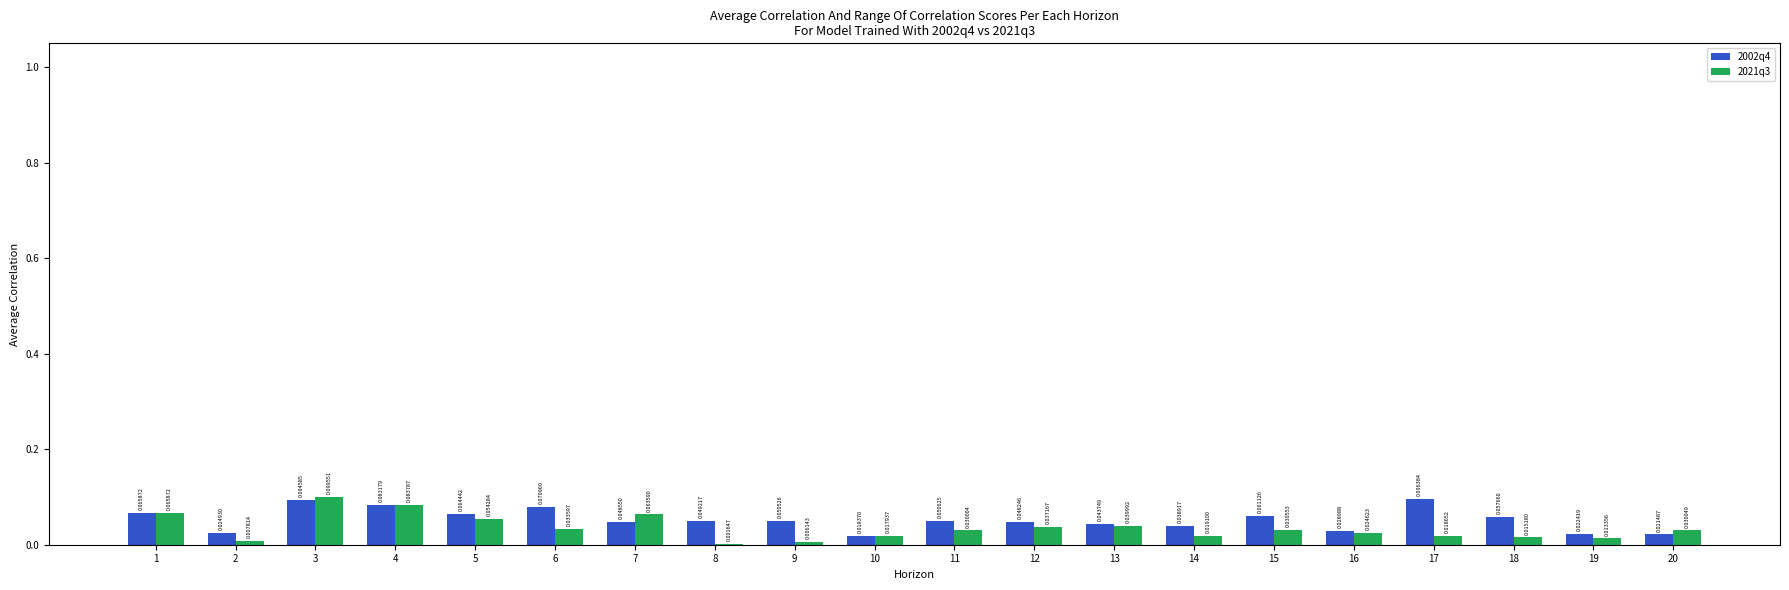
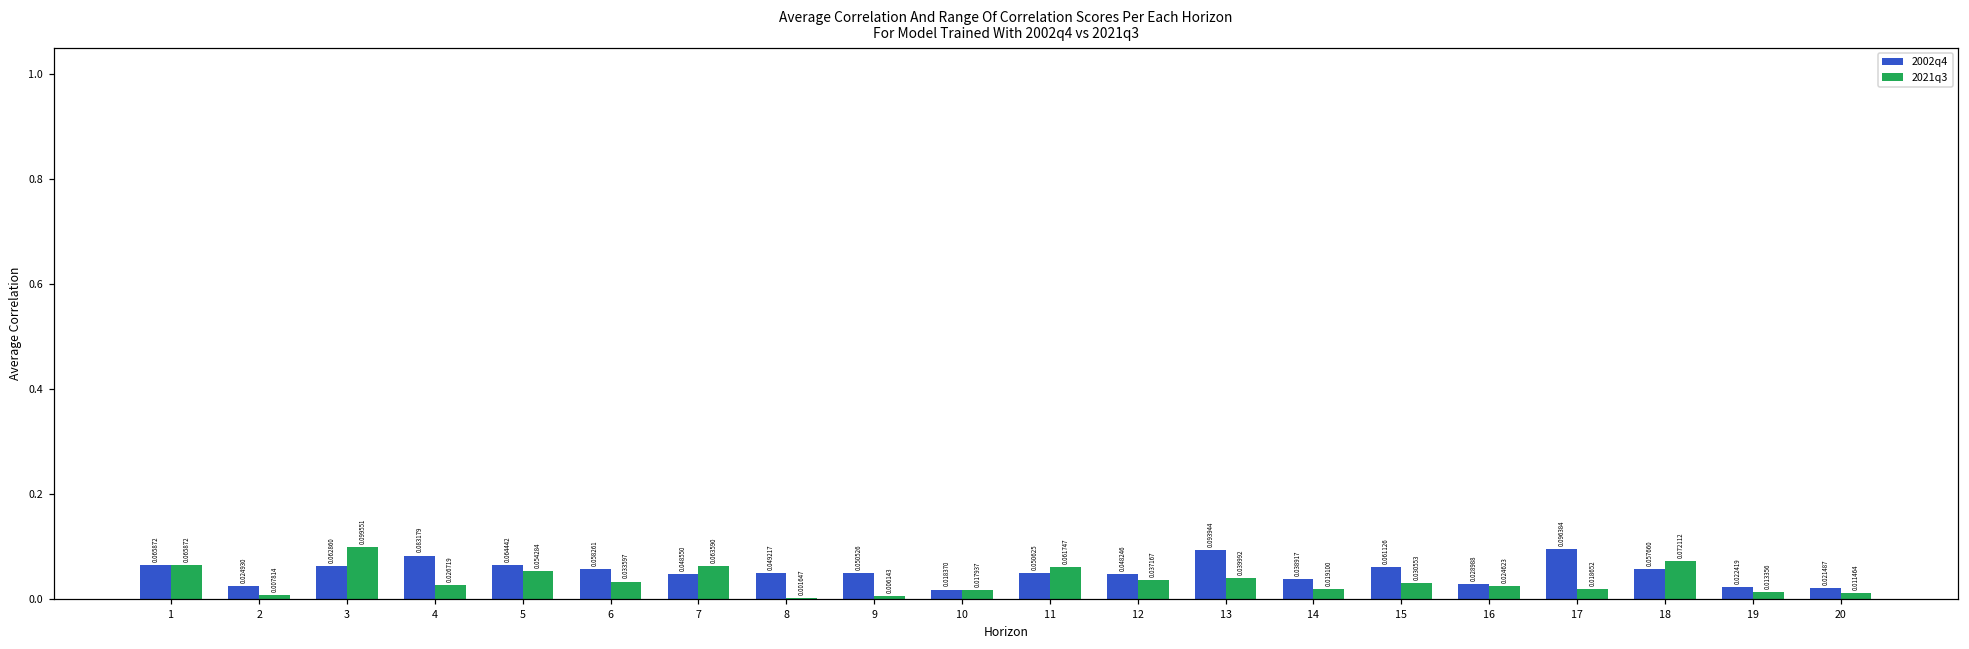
2002q4, 3: 0.094585 -> 0.062860
2021q3, 4: 0.083787 -> 0.026719
2002q4, 6: 0.079969 -> 0.058261
2021q3, 11: 0.030004 -> 0.061747
2002q4, 13: 0.043749 -> 0.093944
2021q3, 18: 0.015180 -> 0.072112
2021q3, 20: 0.030049 -> 0.011464
